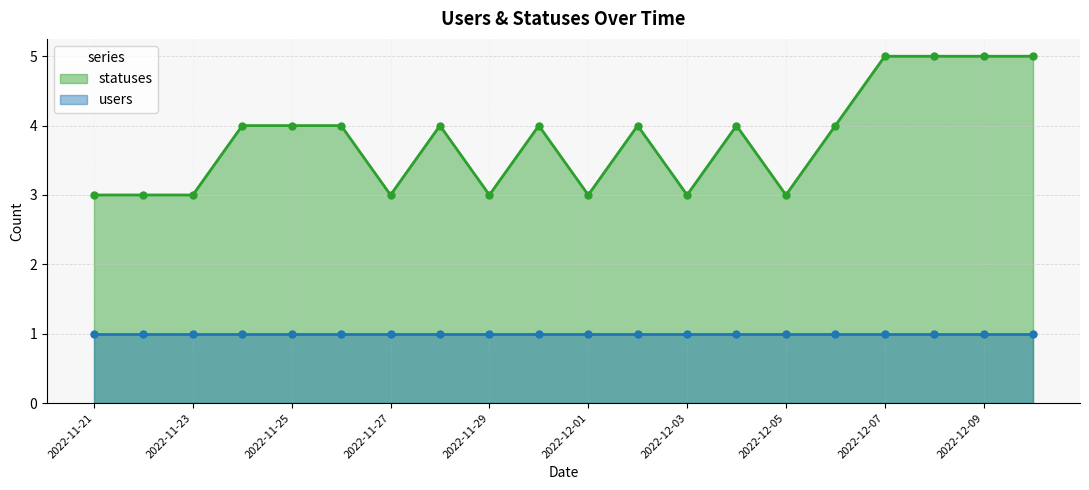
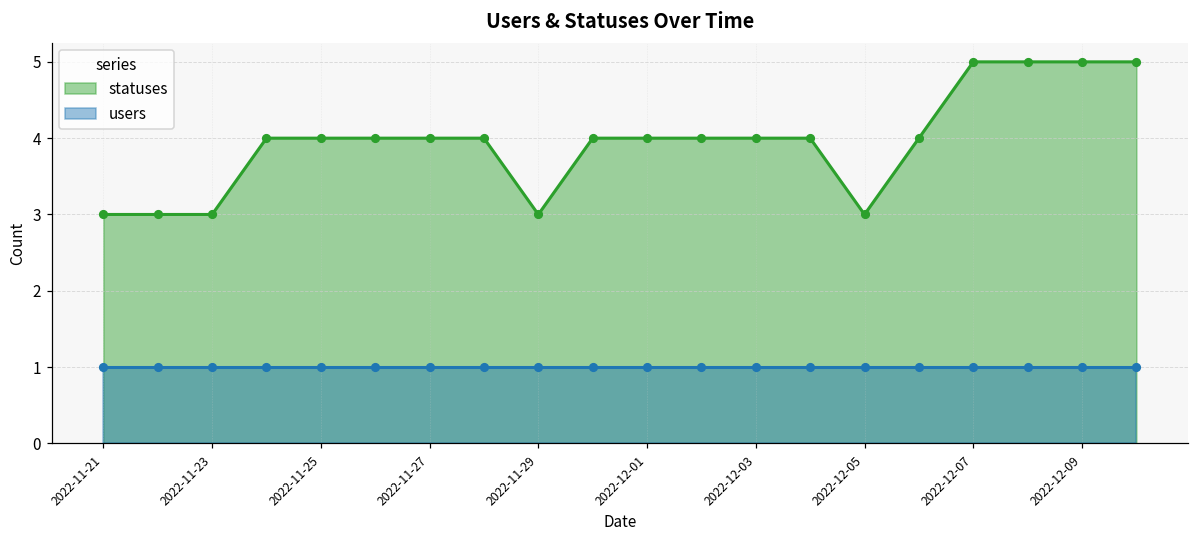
statuses, 2022-11-27: 3 -> 4
statuses, 2022-12-01: 3 -> 4
statuses, 2022-12-03: 3 -> 4
